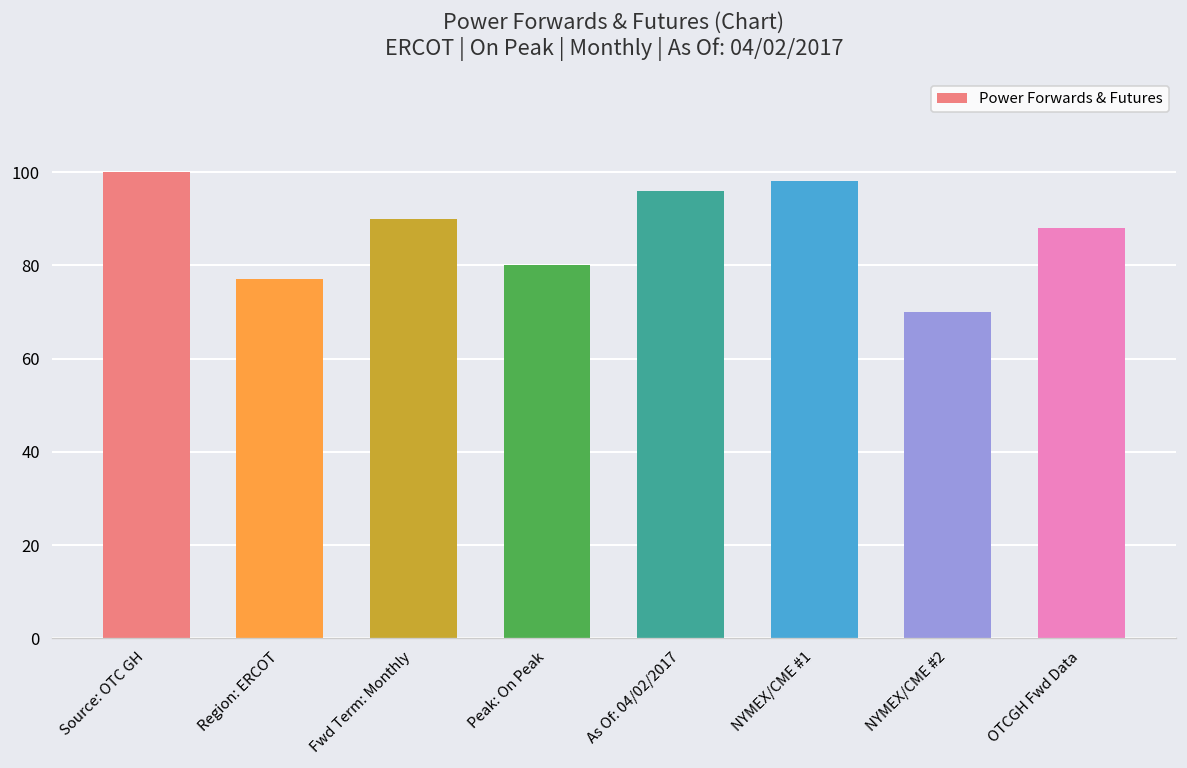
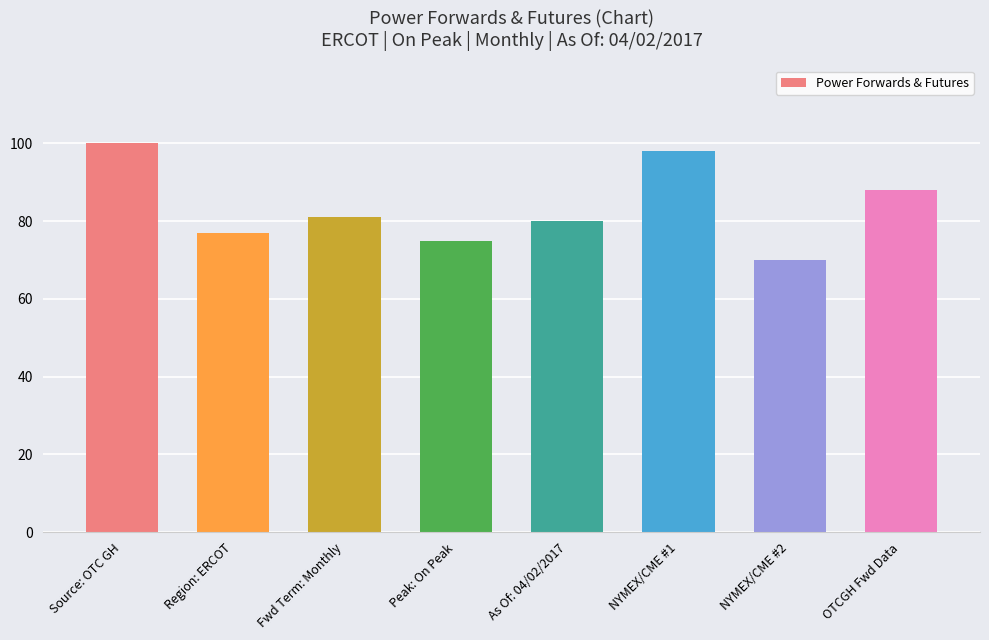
Fwd Term: Monthly: 90 -> 81
Peak: On Peak: 80 -> 75
As Of: 04/02/2017: 96 -> 80
